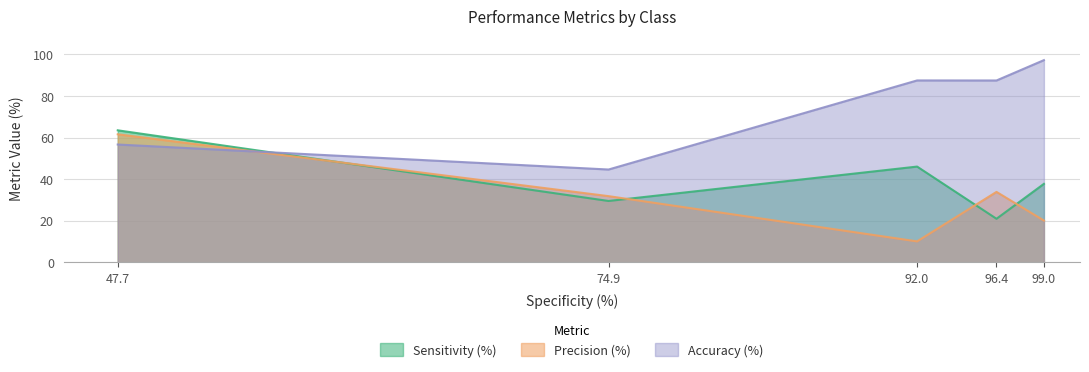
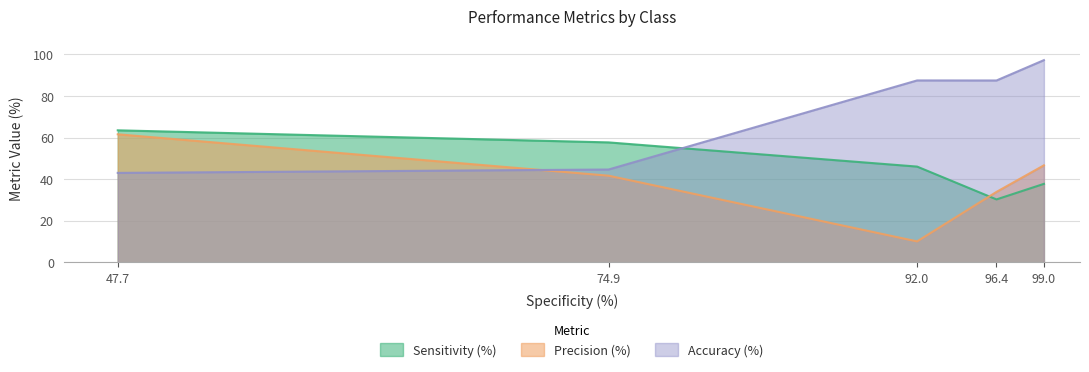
Accuracy (%), 47.7: 57 -> 43
Sensitivity (%), 74.9: 30 -> 58
Precision (%), 74.9: 32 -> 42
Sensitivity (%), 96.4: 21 -> 30
Precision (%), 99.0: 20 -> 47
